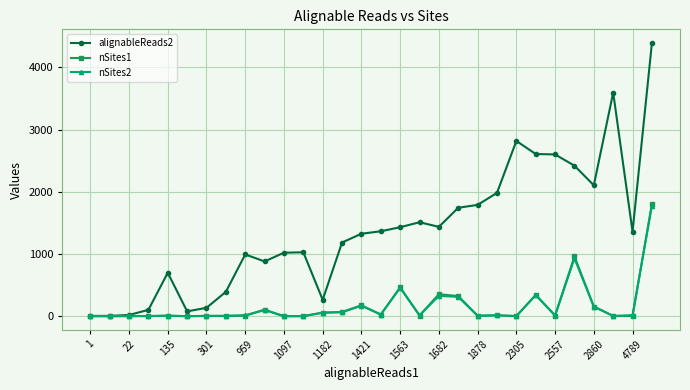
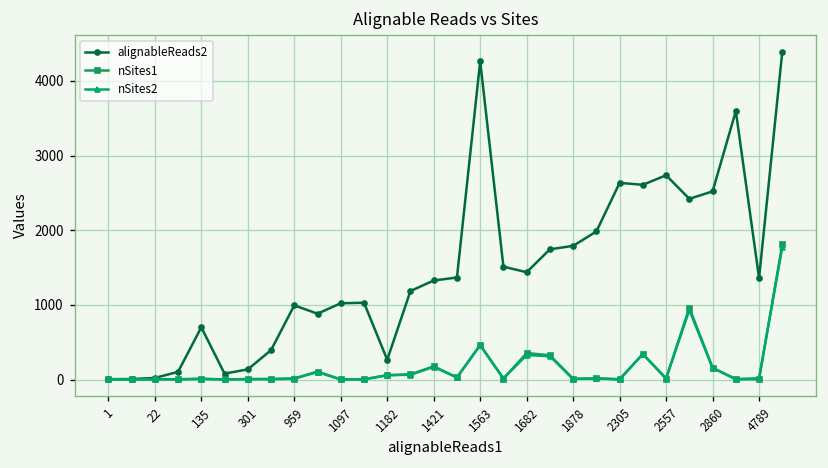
alignableReads2, 1563: 1400 -> 4300
alignableReads2, 2305: 2800 -> 2600
alignableReads2, 2557: 2600 -> 2700
alignableReads2, 2860: 2100 -> 2500
